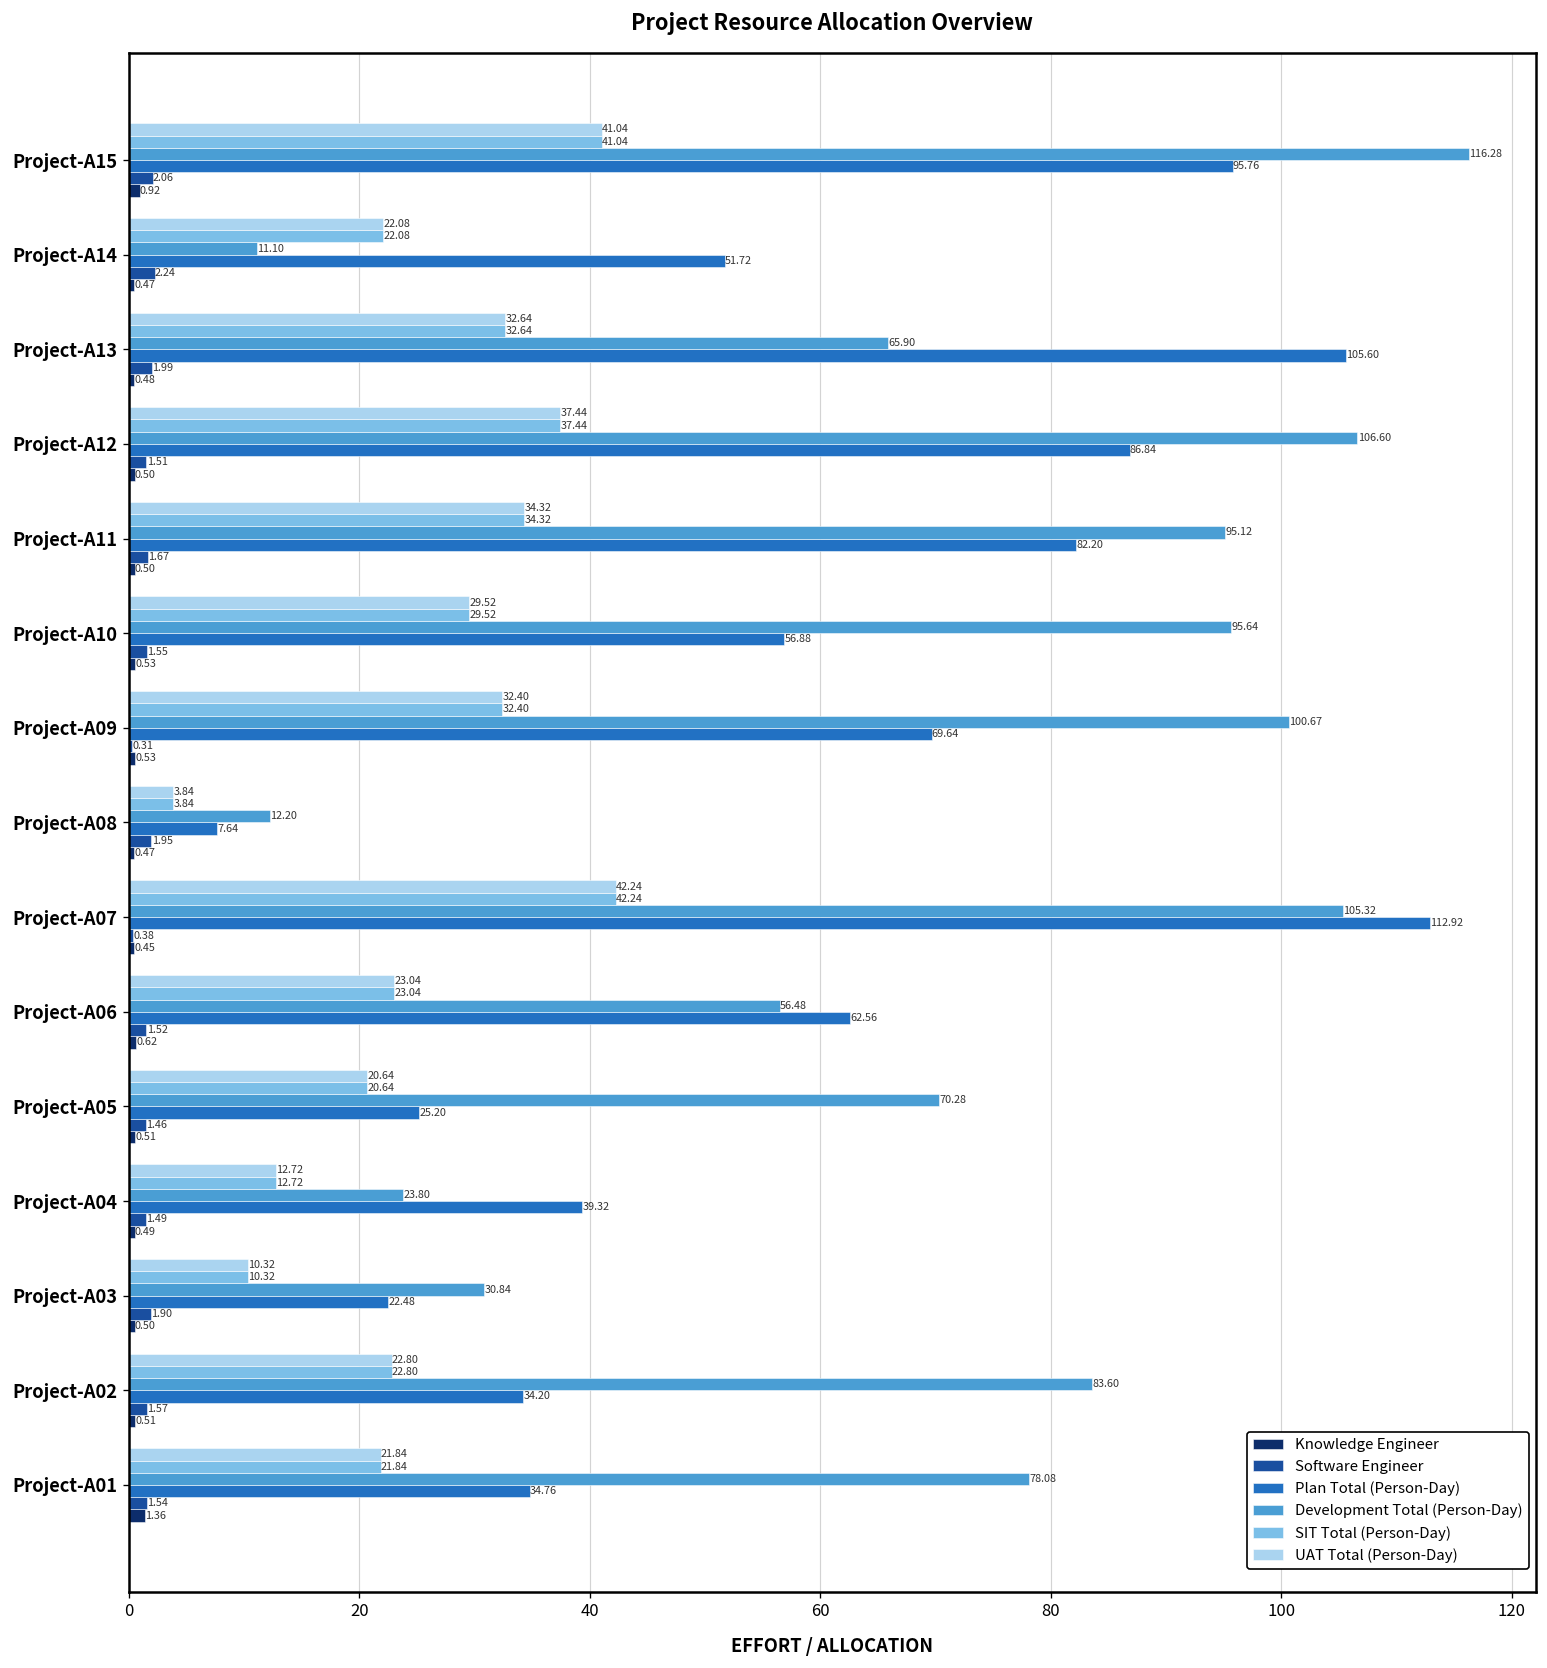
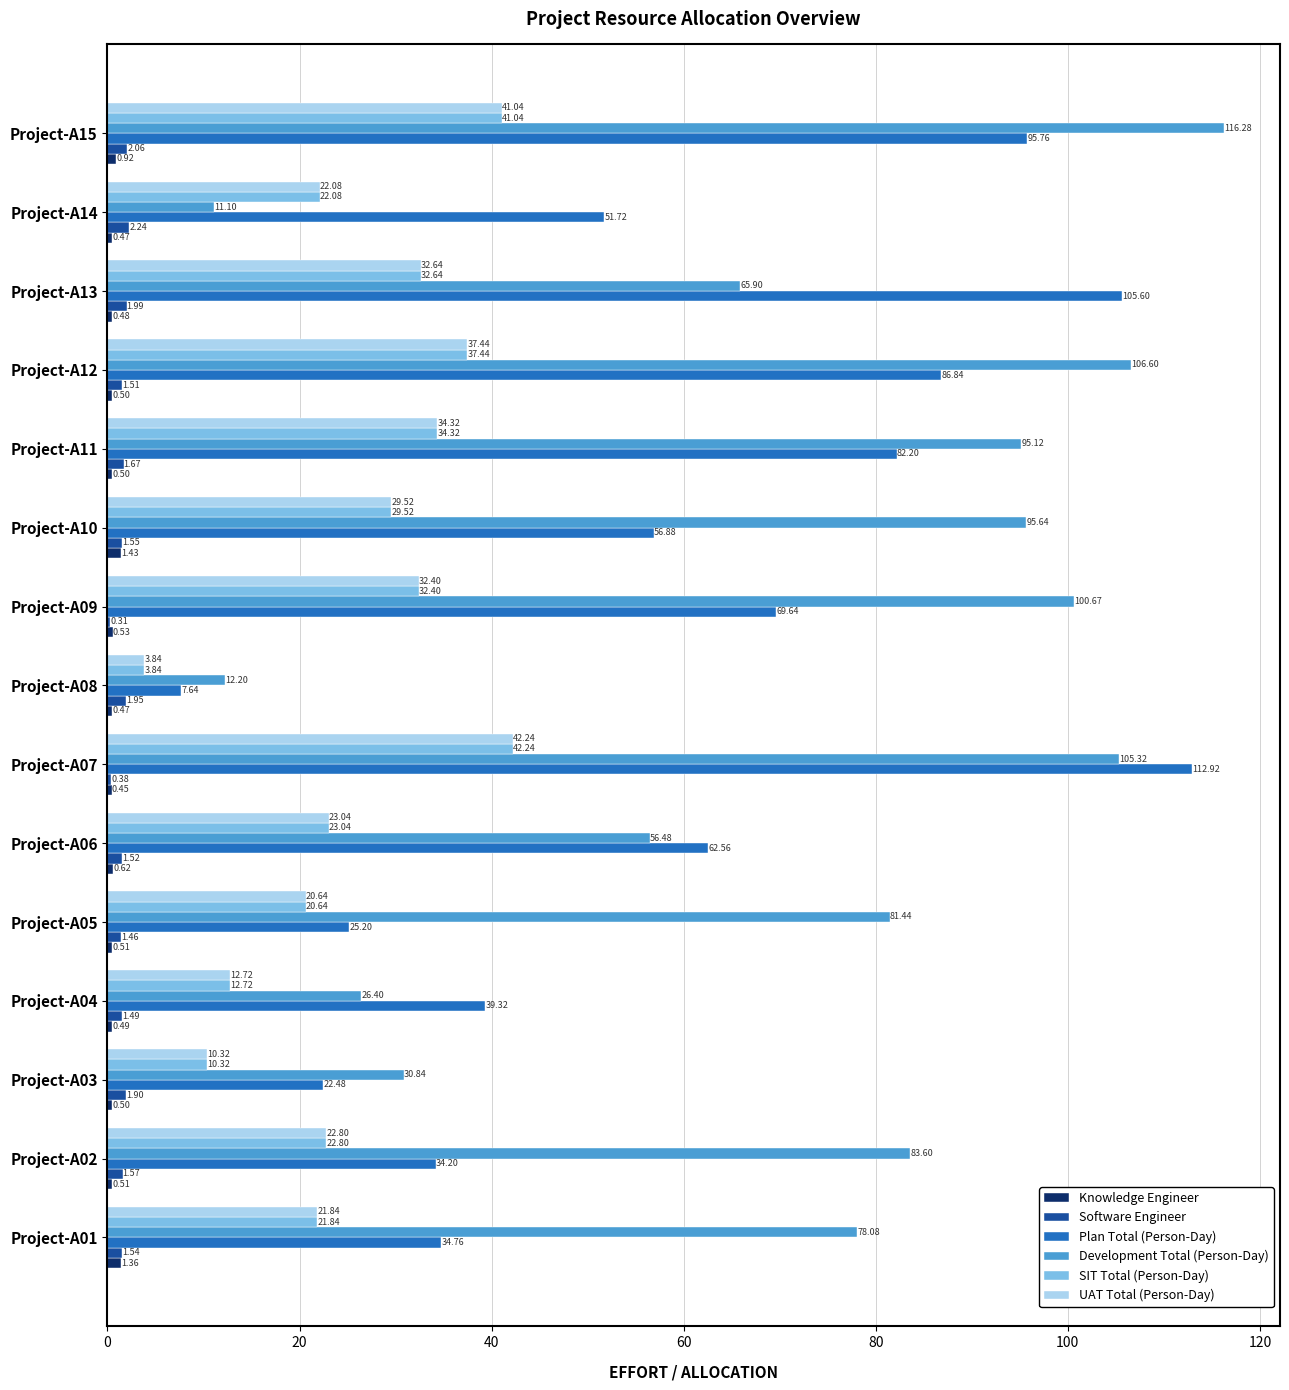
Knowledge Engineer, Project-A10: 0.53 -> 1.43
Development Total (Person-Day), Project-A05: 70.28 -> 81.44
Development Total (Person-Day), Project-A04: 23.80 -> 26.40
